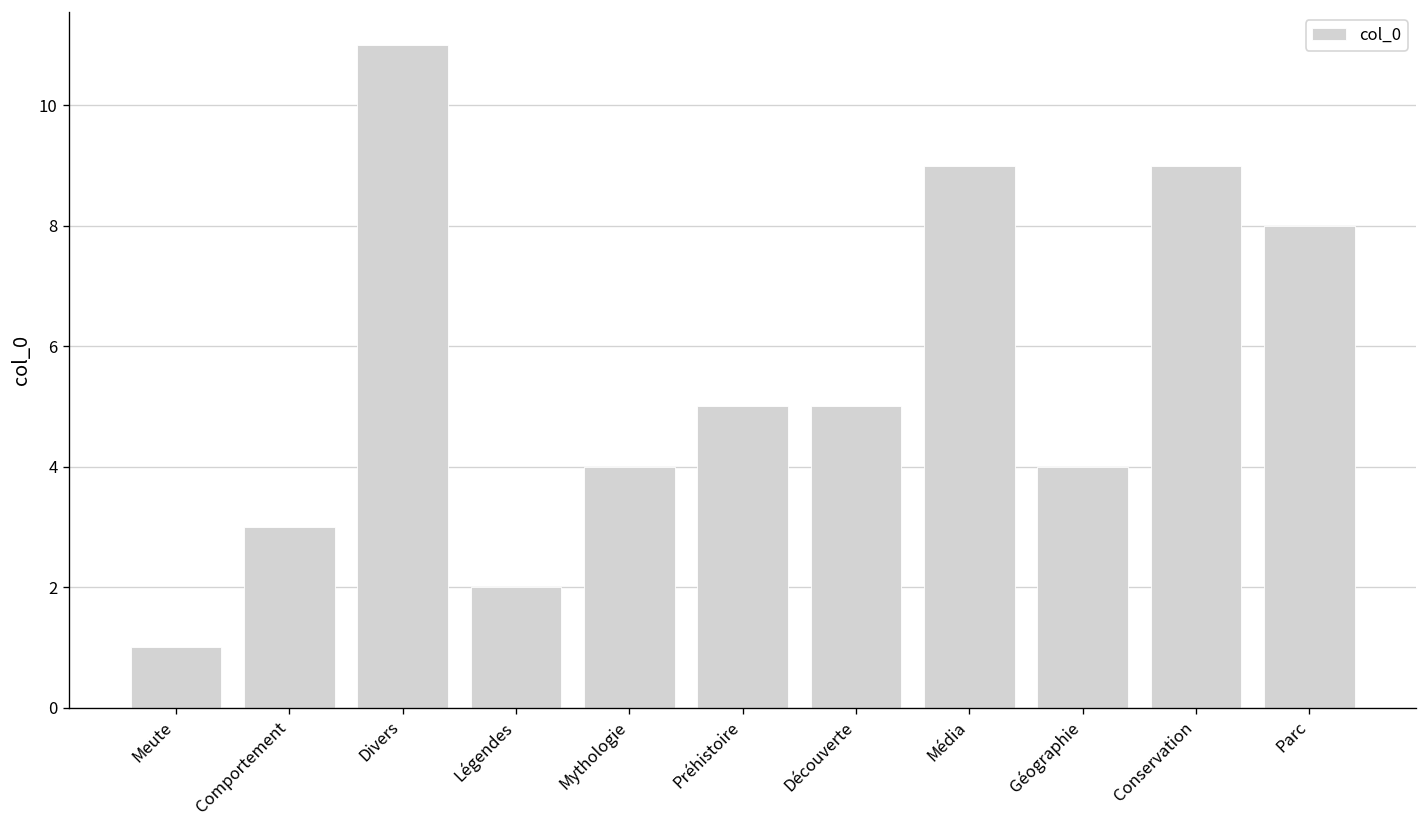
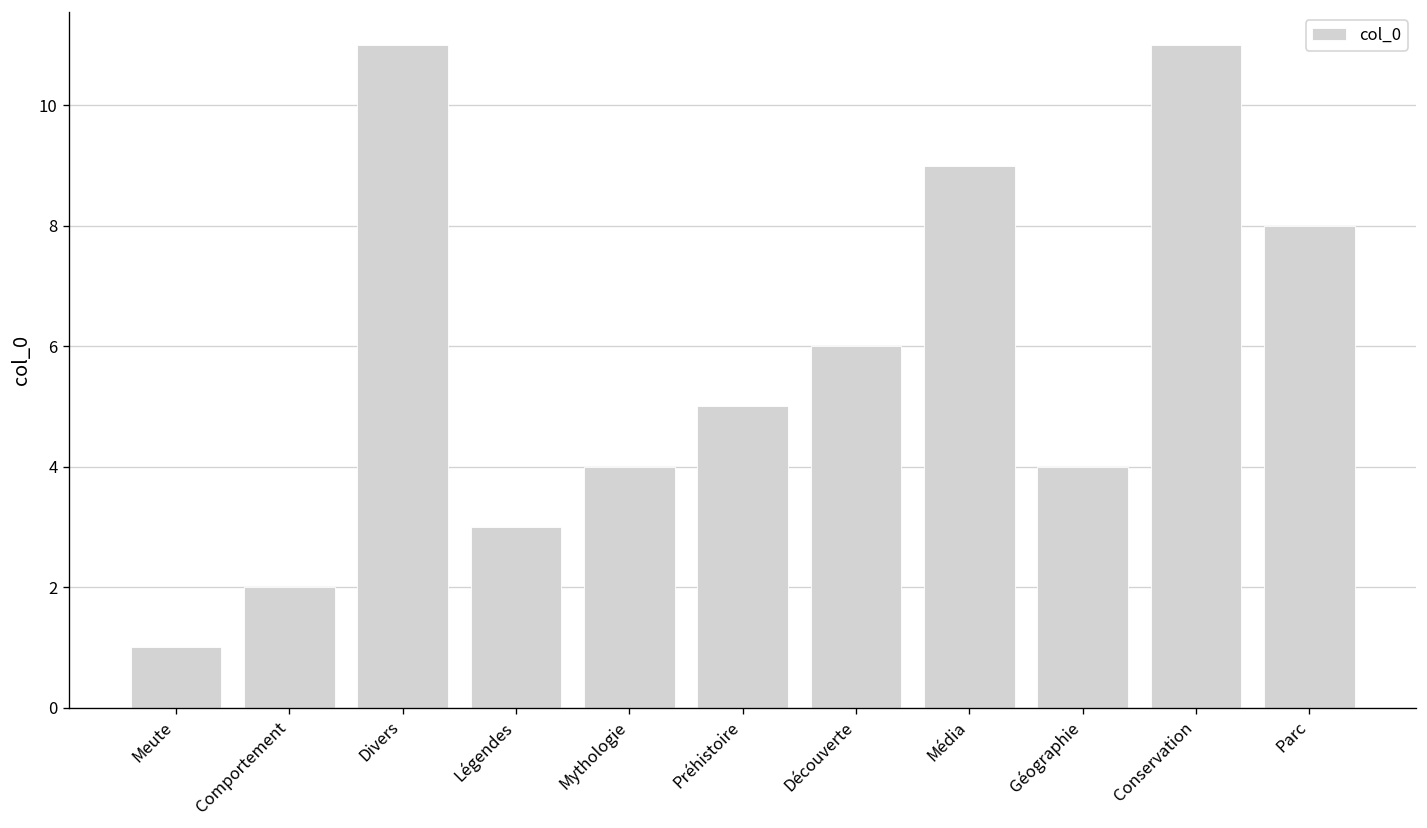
Comportement: 3 -> 2
Légendes: 2 -> 3
Découverte: 5 -> 6
Conservation: 9 -> 11
